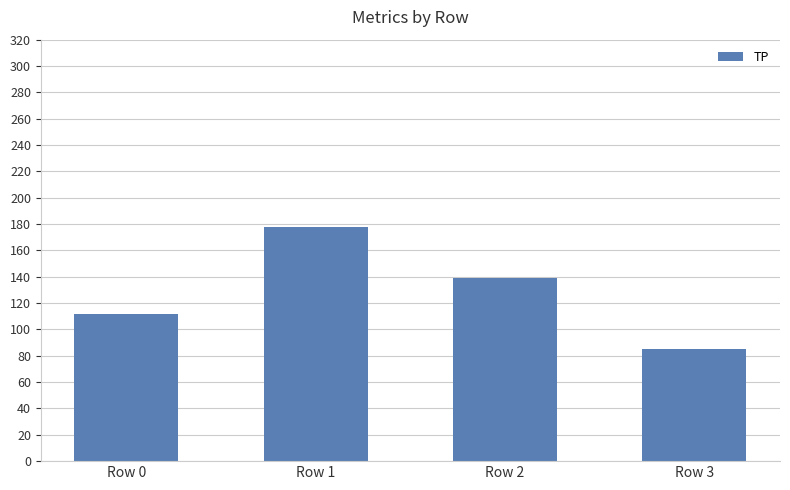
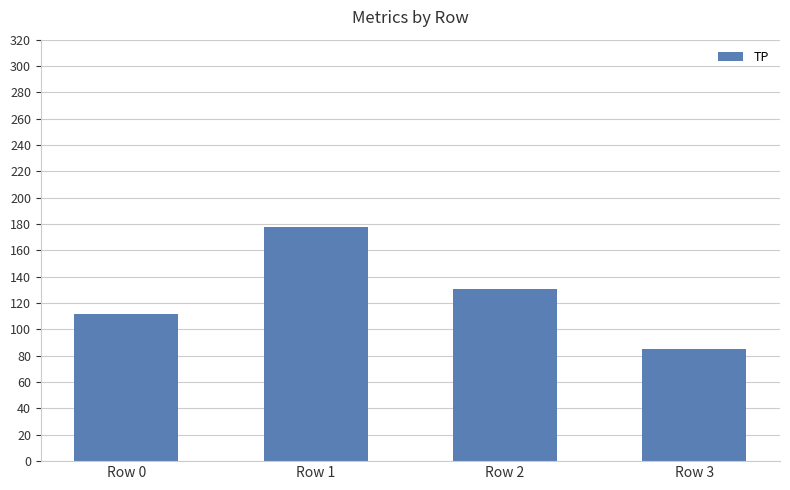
Row 2: 139 -> 131
